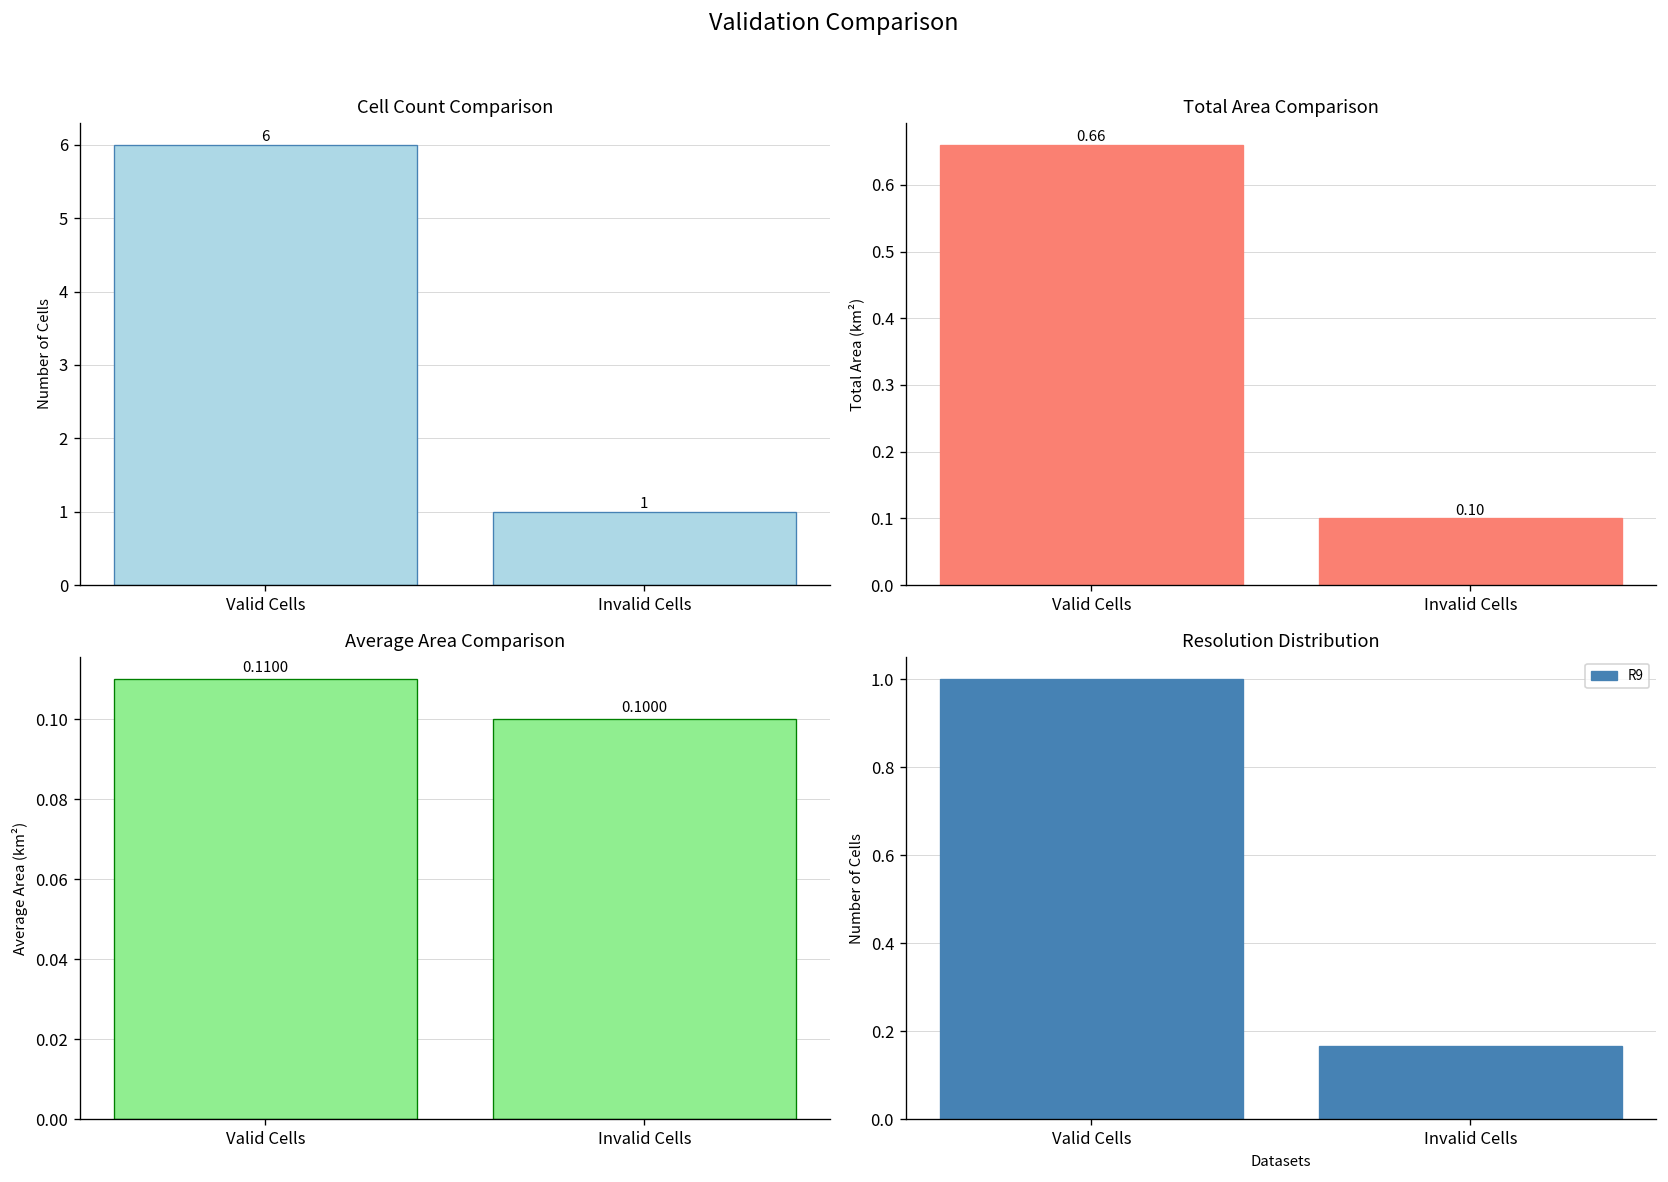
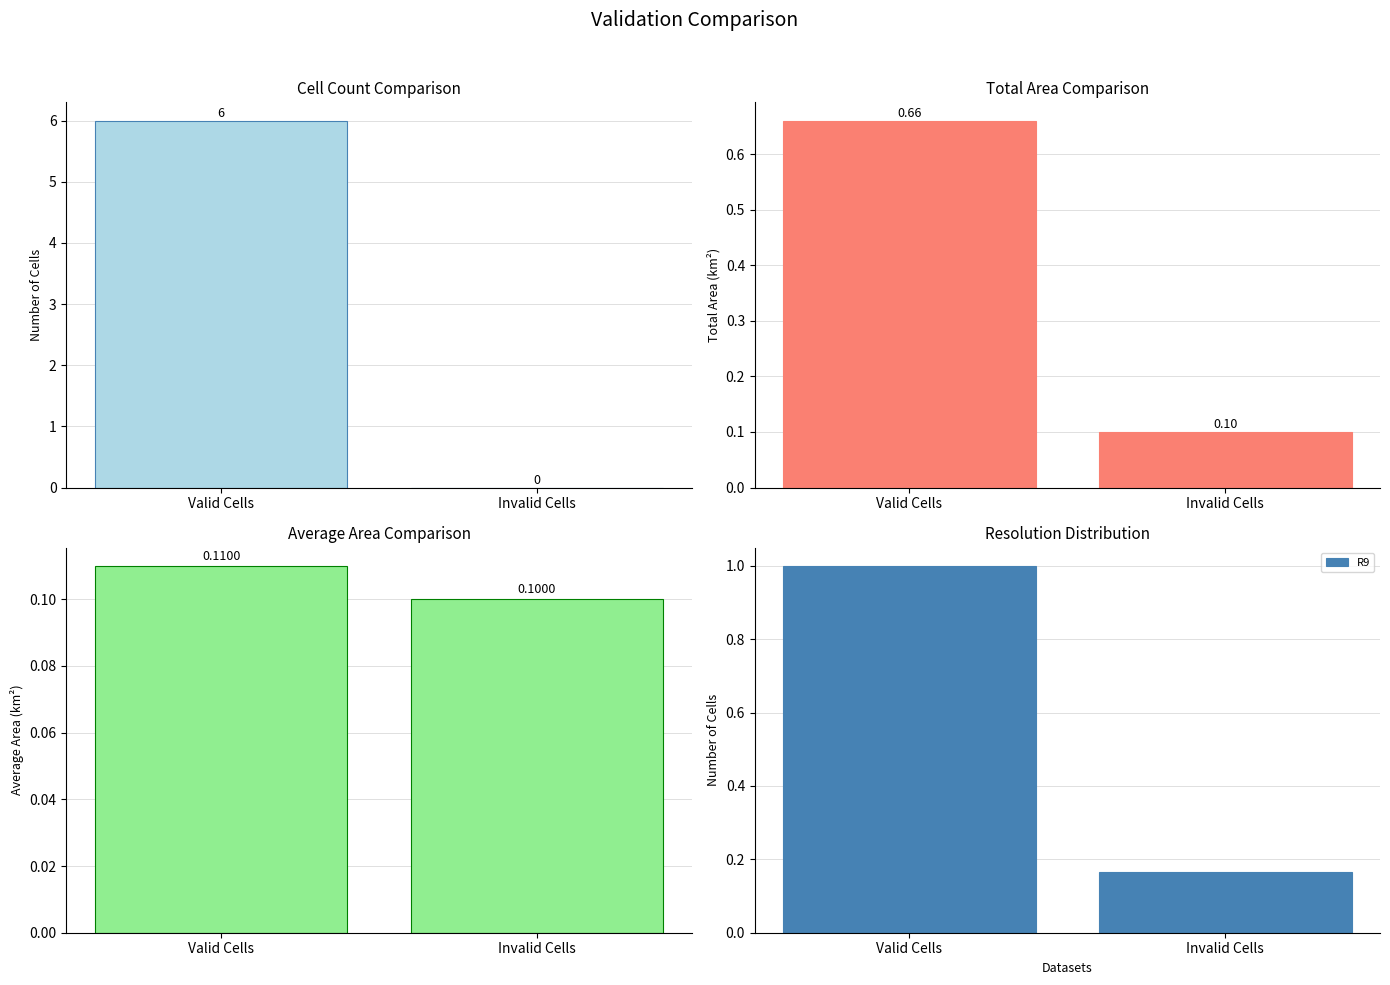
Cell Count Comparison, Invalid Cells: 1 -> 0
